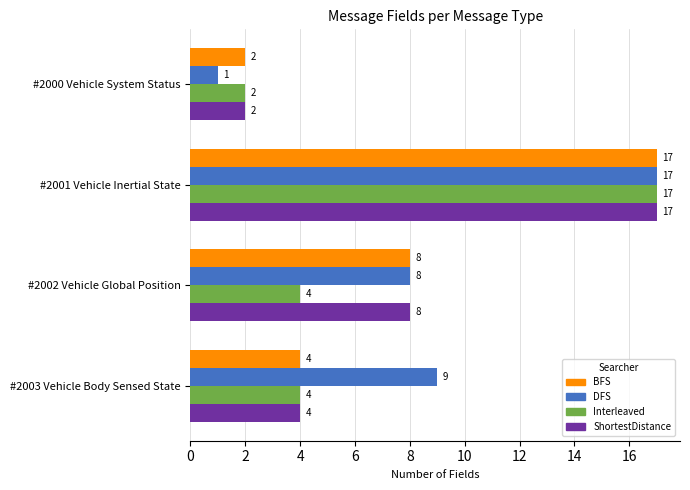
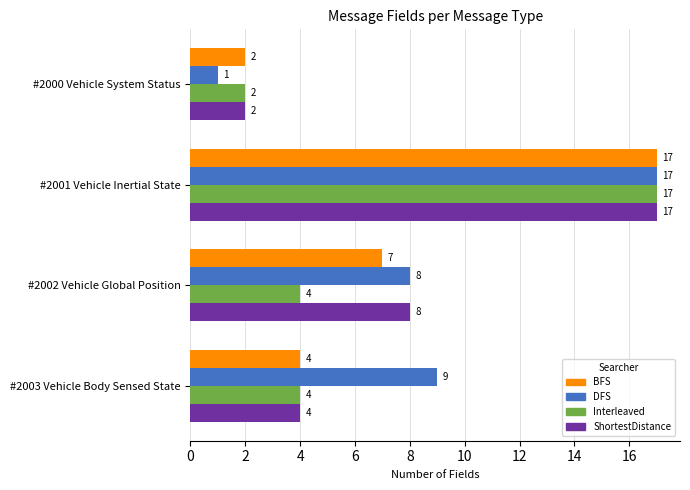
BFS, #2002 Vehicle Global Position: 8 -> 7
